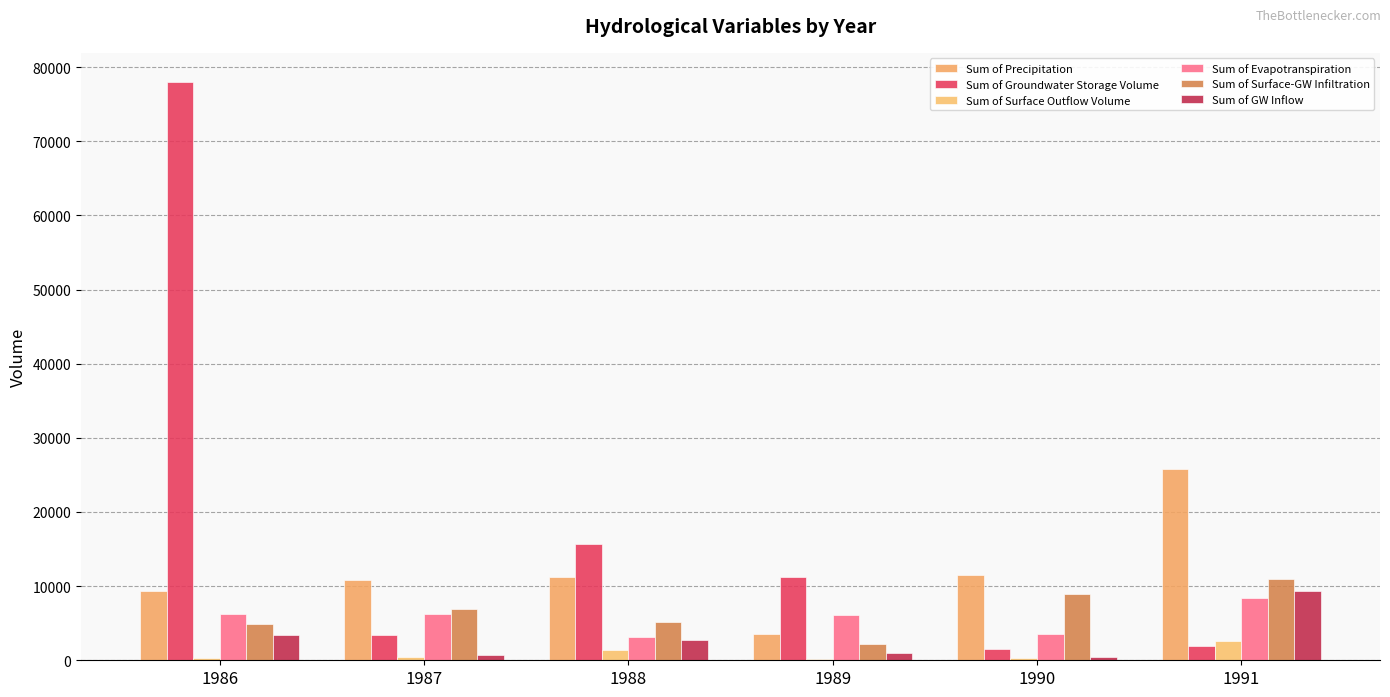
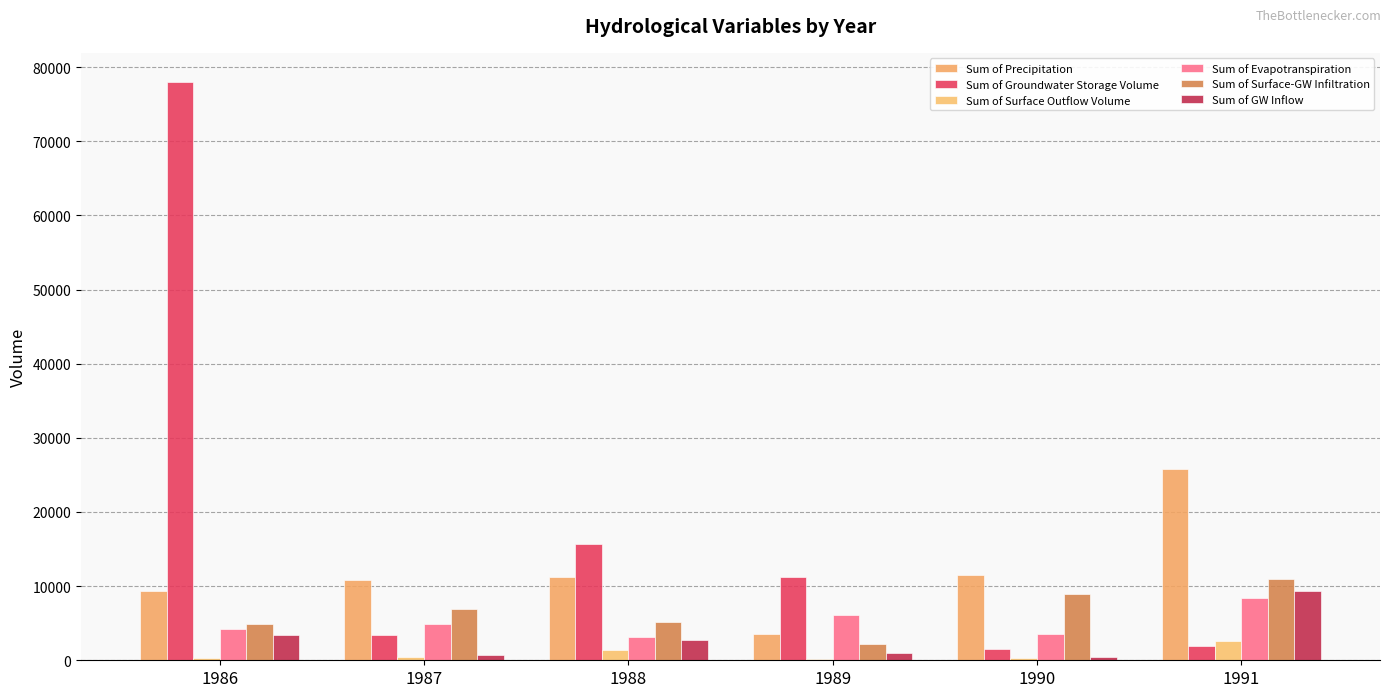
Sum of Evapotranspiration, 1986: 6000 -> 4000
Sum of Evapotranspiration, 1987: 6000 -> 5000
